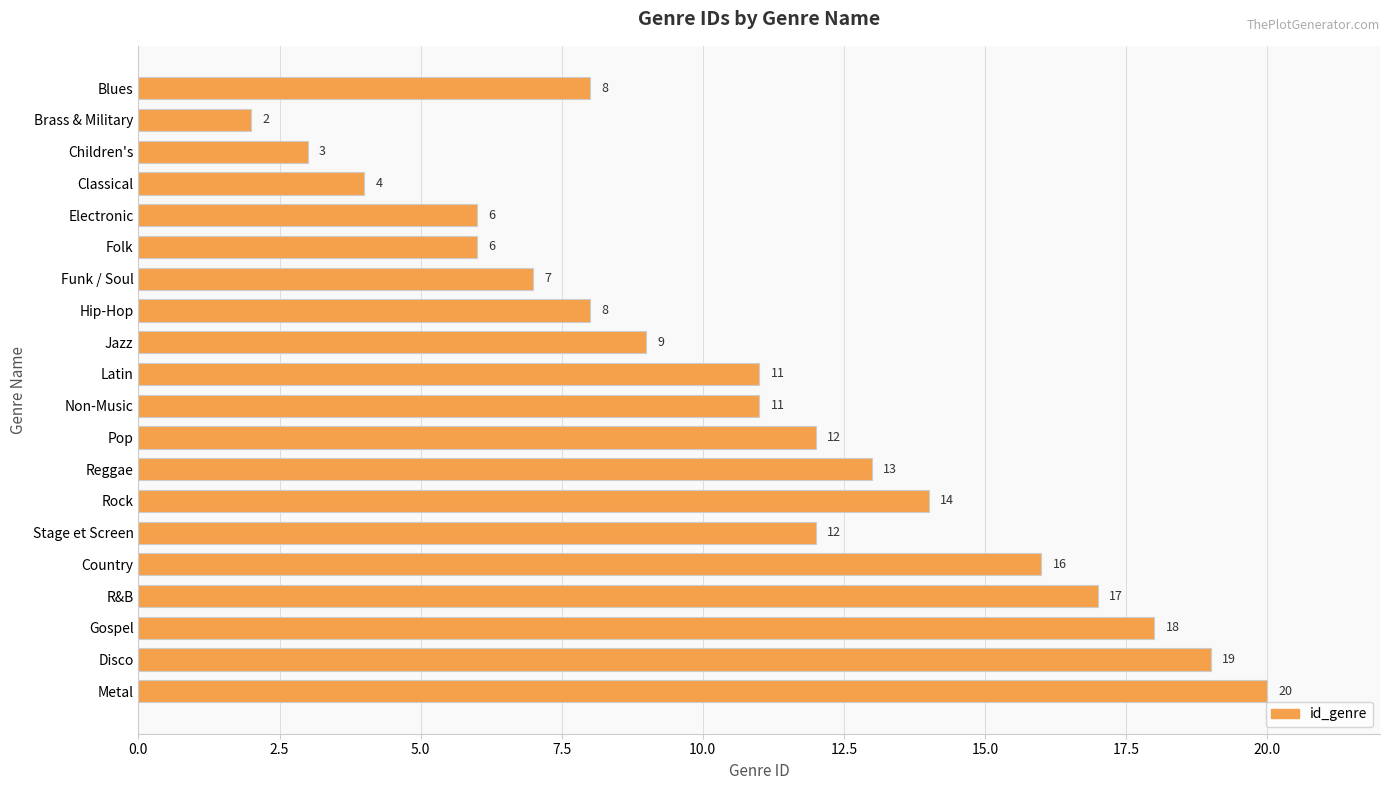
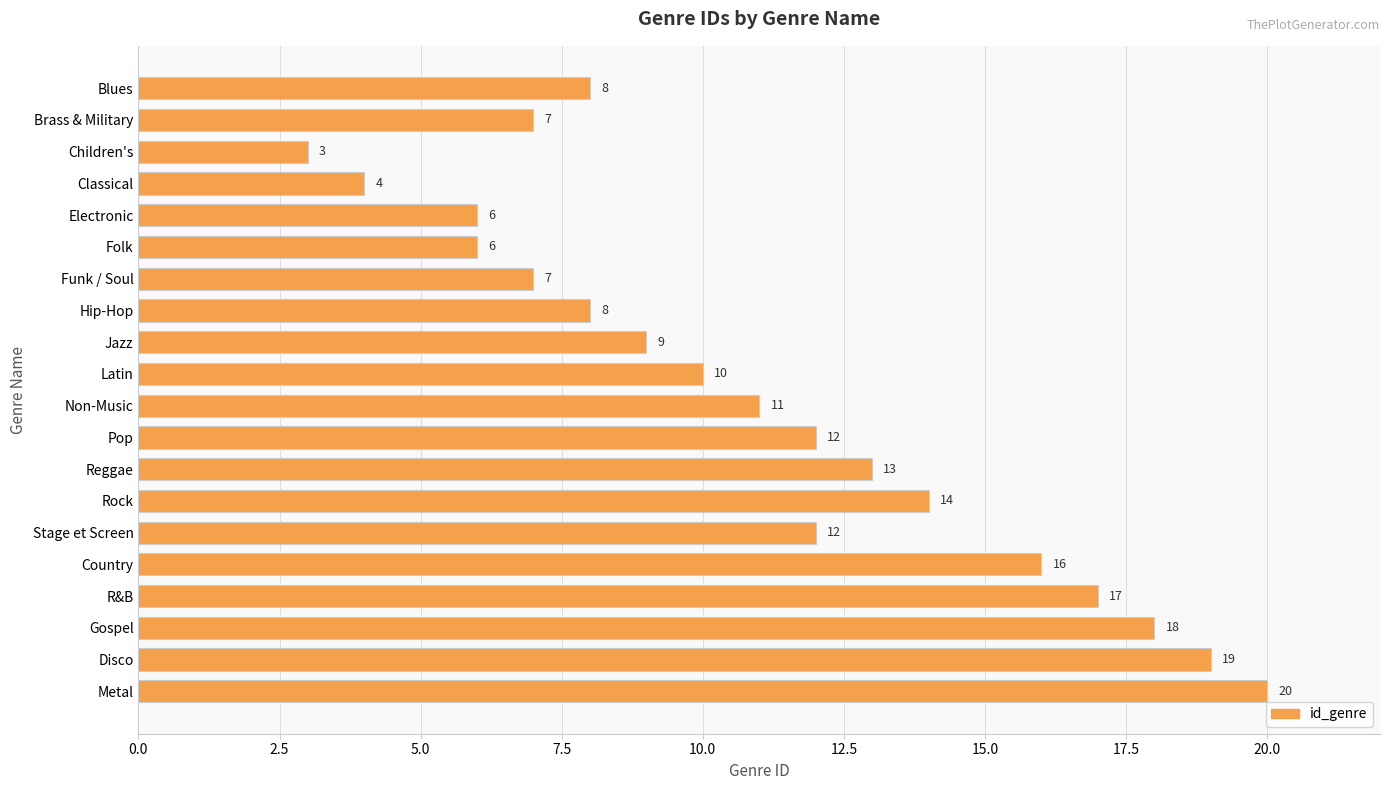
Brass & Military: 2 -> 7
Latin: 11 -> 10
